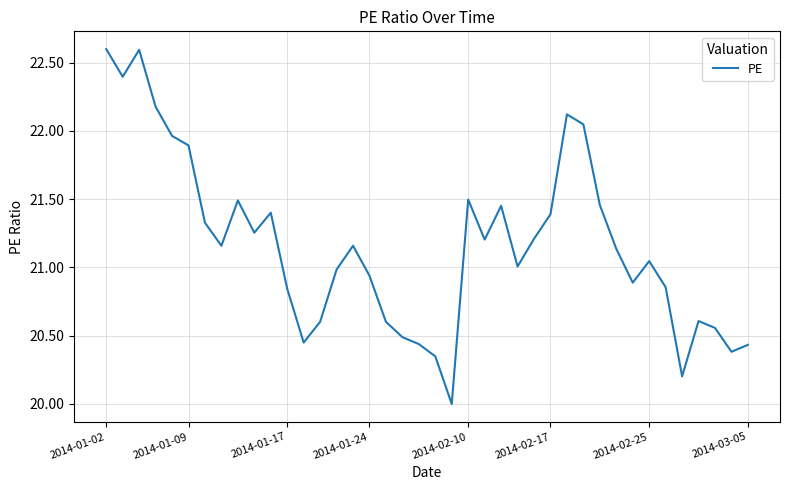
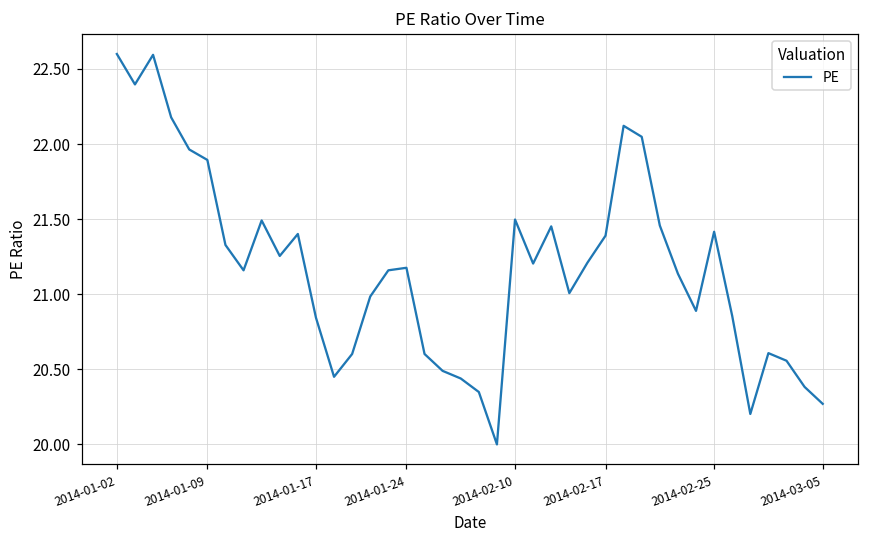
2014-01-24: 20.94 -> 21.18
2014-02-25: 21.05 -> 21.42
2014-03-05: 20.43 -> 20.27
